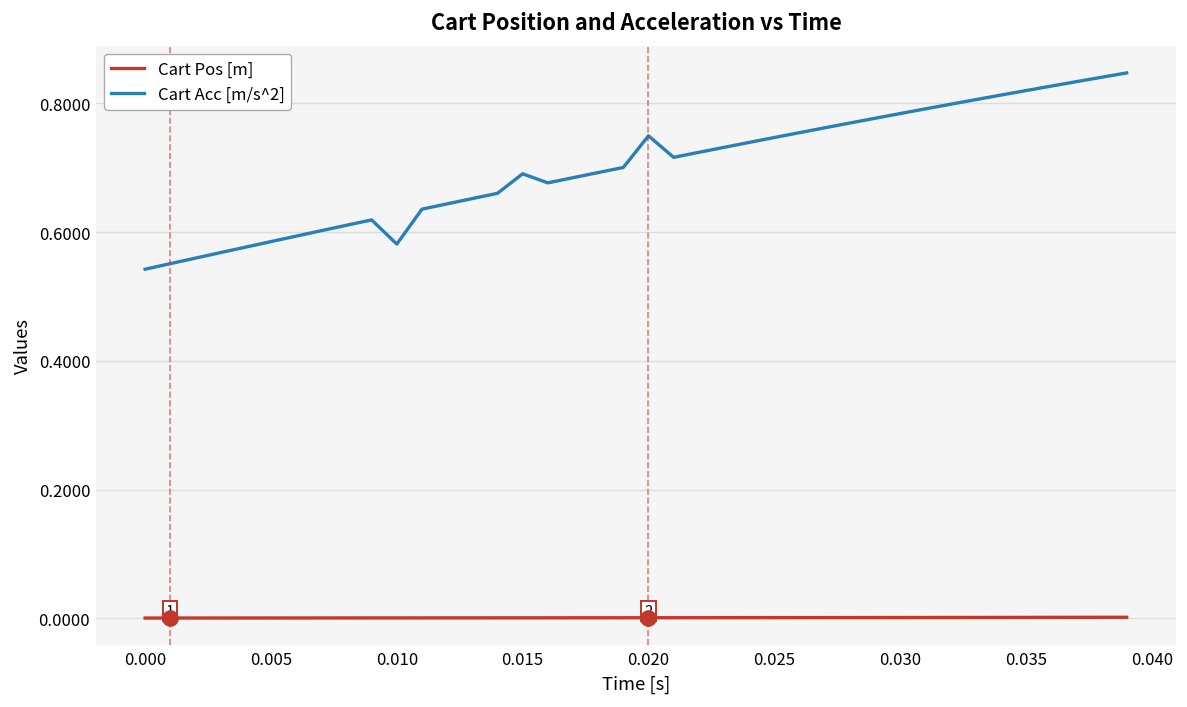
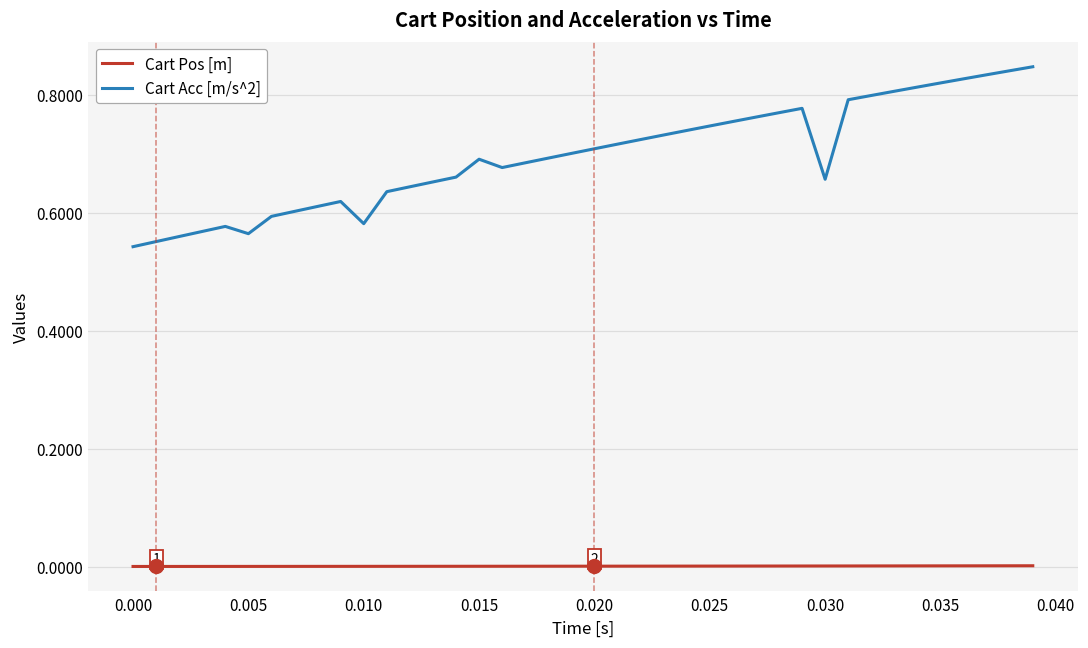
Cart Acc [m/s^2], 0.005: 0.59 -> 0.56
Cart Acc [m/s^2], 0.020: 0.75 -> 0.71
Cart Acc [m/s^2], 0.030: 0.78 -> 0.66
